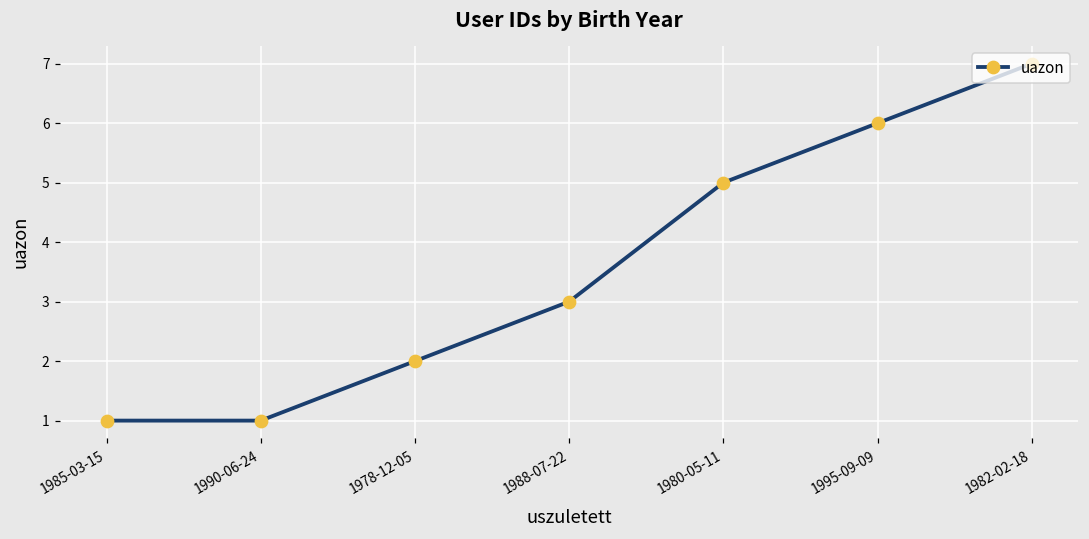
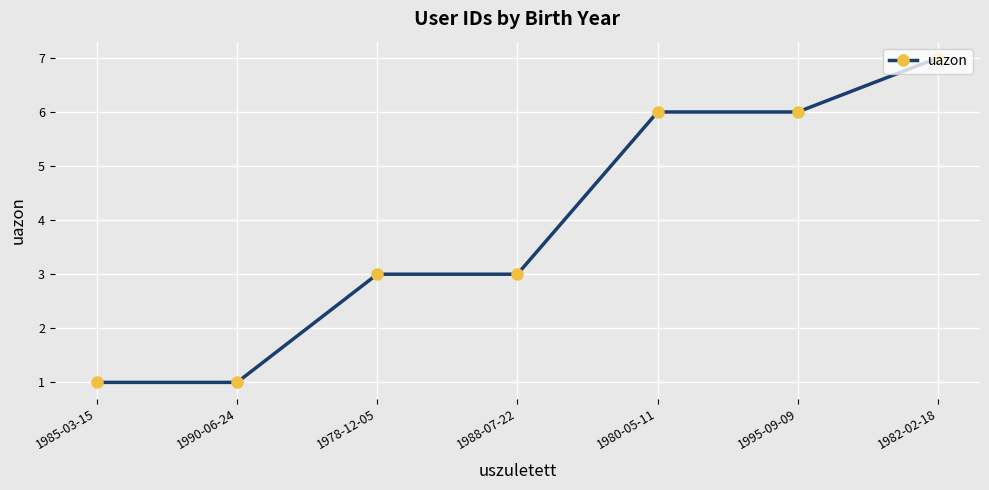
1978-12-05: 2 -> 3
1980-05-11: 5 -> 6
